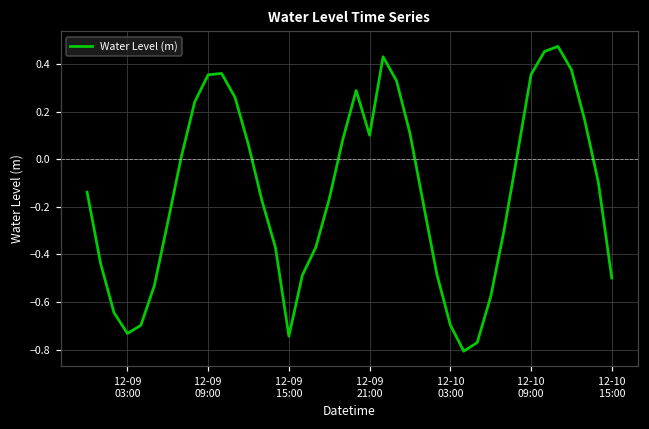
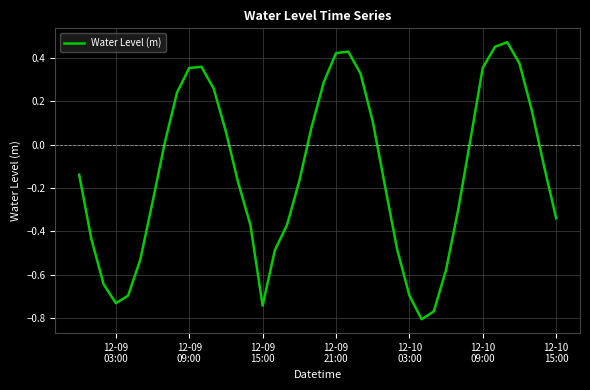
12-09 21:00: 0.10 -> 0.42
12-10 15:00: -0.50 -> -0.34
